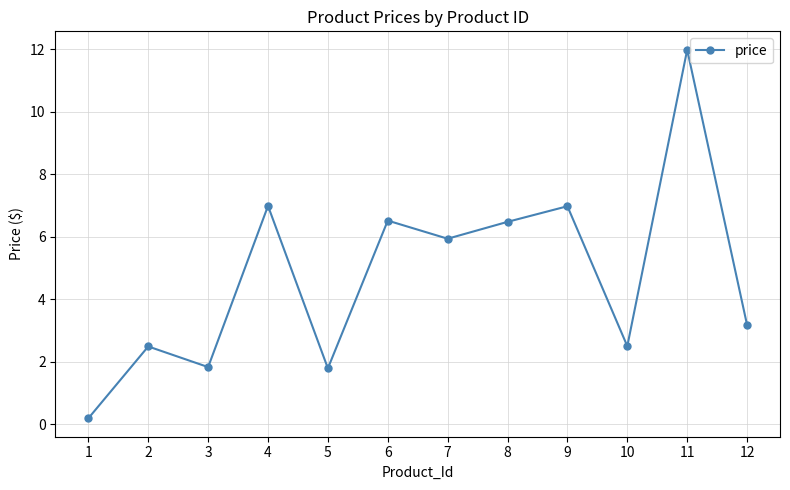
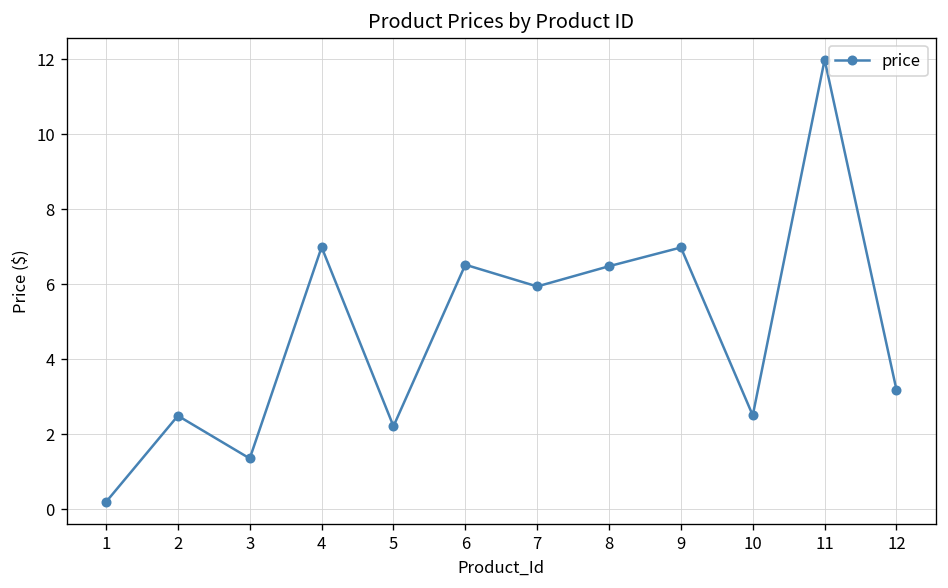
3: 1.8 -> 1.4
5: 1.8 -> 2.2
